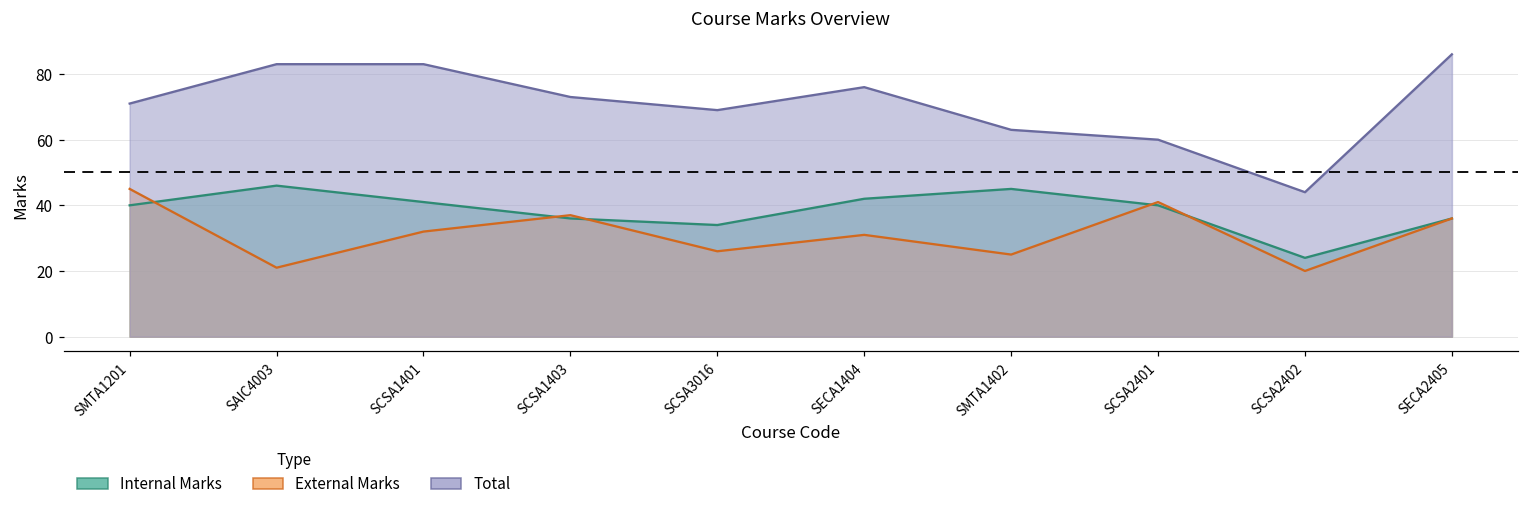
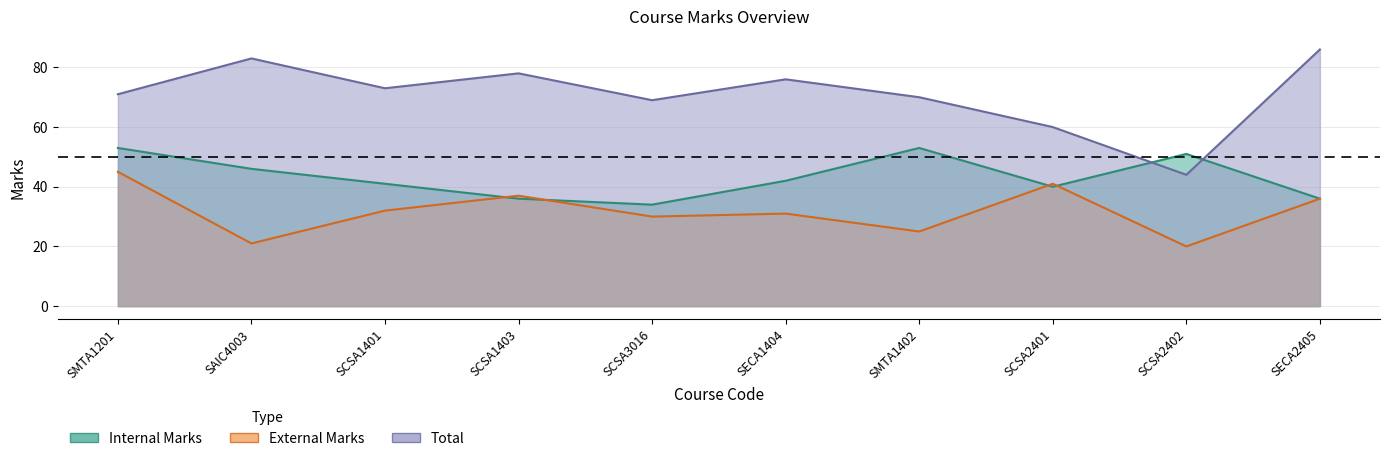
Internal Marks, SMTA1201: 40 -> 53
Total, SCSA1401: 83 -> 73
Total, SCSA1403: 73 -> 78
External Marks, SCSA3016: 26 -> 30
Internal Marks, SMTA1402: 45 -> 53
Total, SMTA1402: 63 -> 70
Internal Marks, SCSA2402: 24 -> 51
